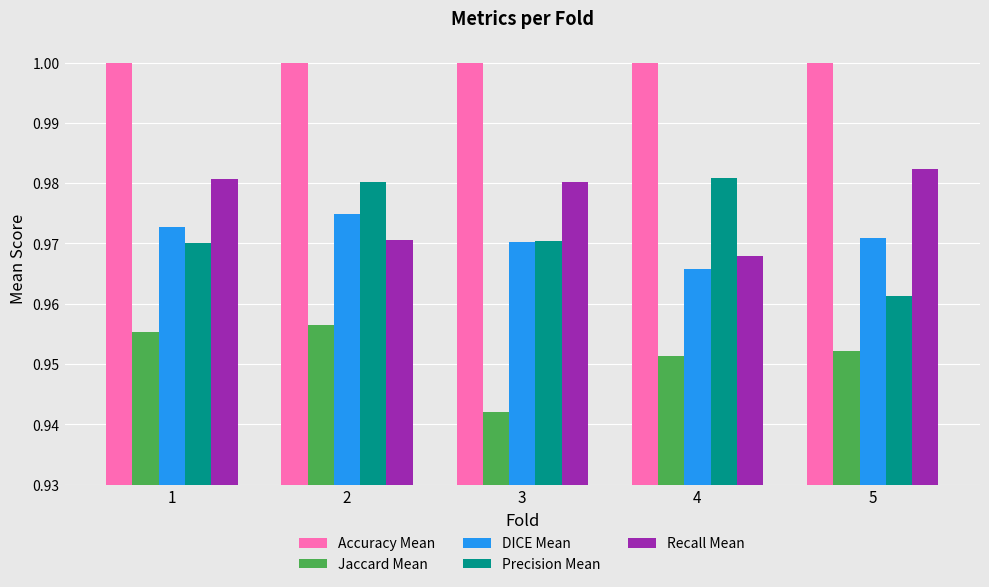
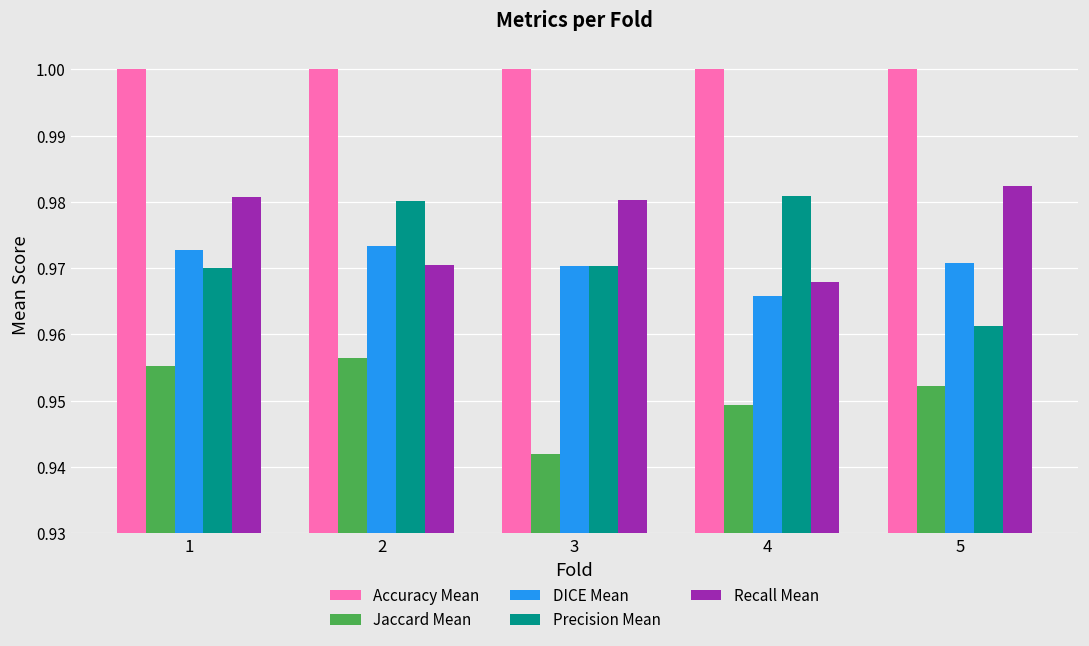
DICE Mean, 2: 0.975 -> 0.973
Jaccard Mean, 4: 0.951 -> 0.949
